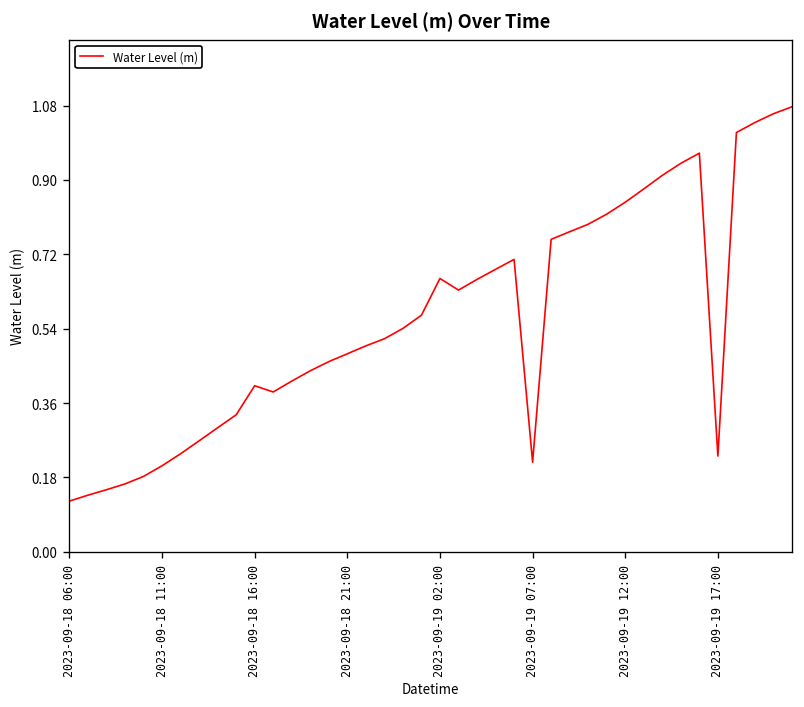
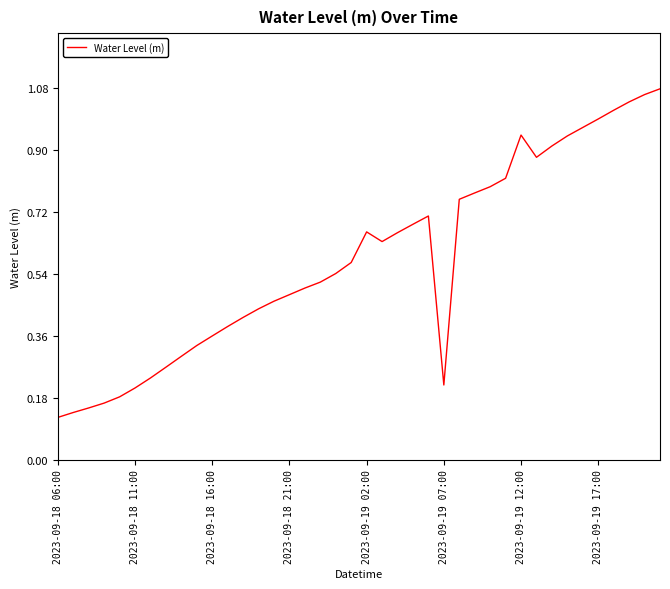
2023-09-18 16:00: 0.40 -> 0.36
2023-09-19 12:00: 0.85 -> 0.94
2023-09-19 17:00: 0.23 -> 0.99
